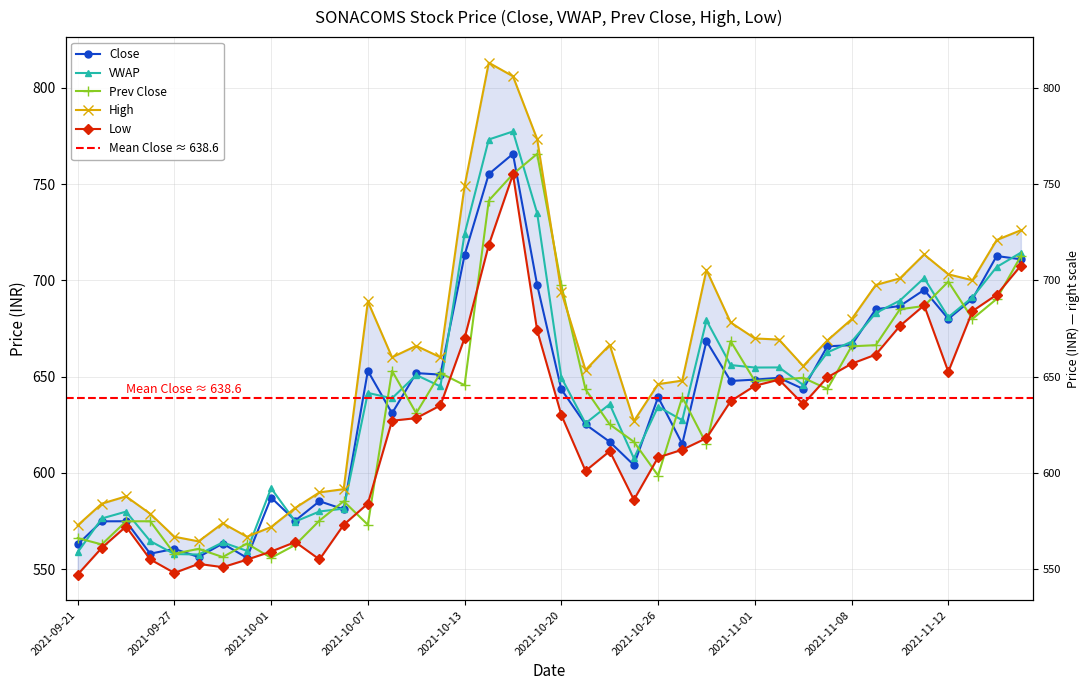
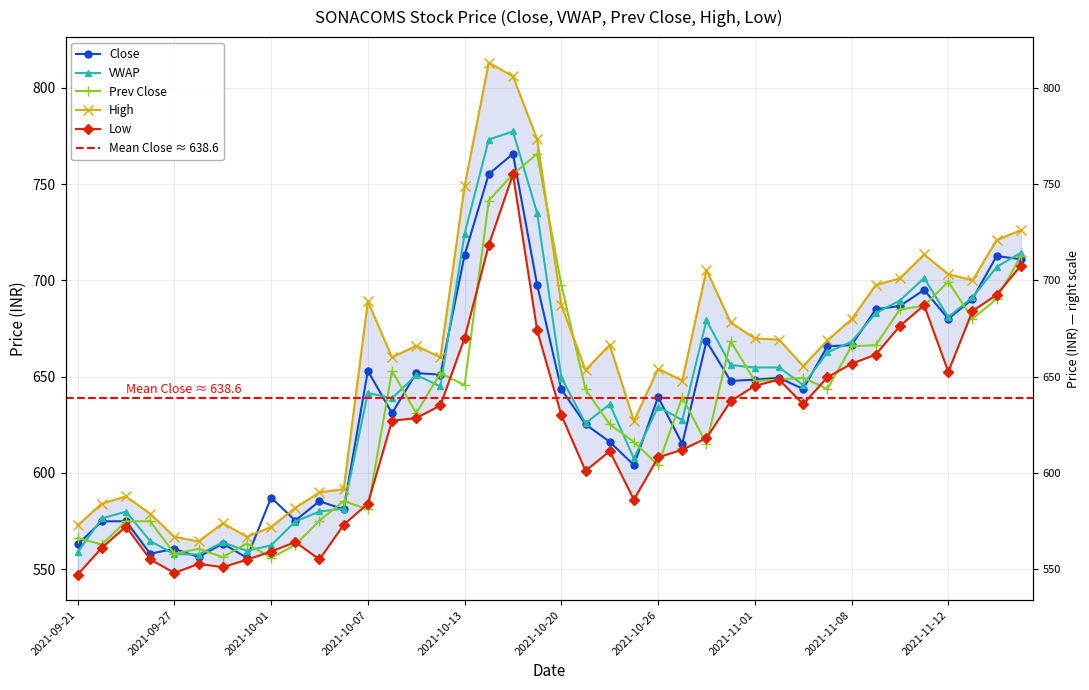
VWAP, 2021-10-01: 592 -> 562
Prev Close, 2021-10-07: 573 -> 581
High, 2021-10-20: 694 -> 687
Prev Close, 2021-10-26: 599 -> 604
High, 2021-10-26: 646 -> 654
